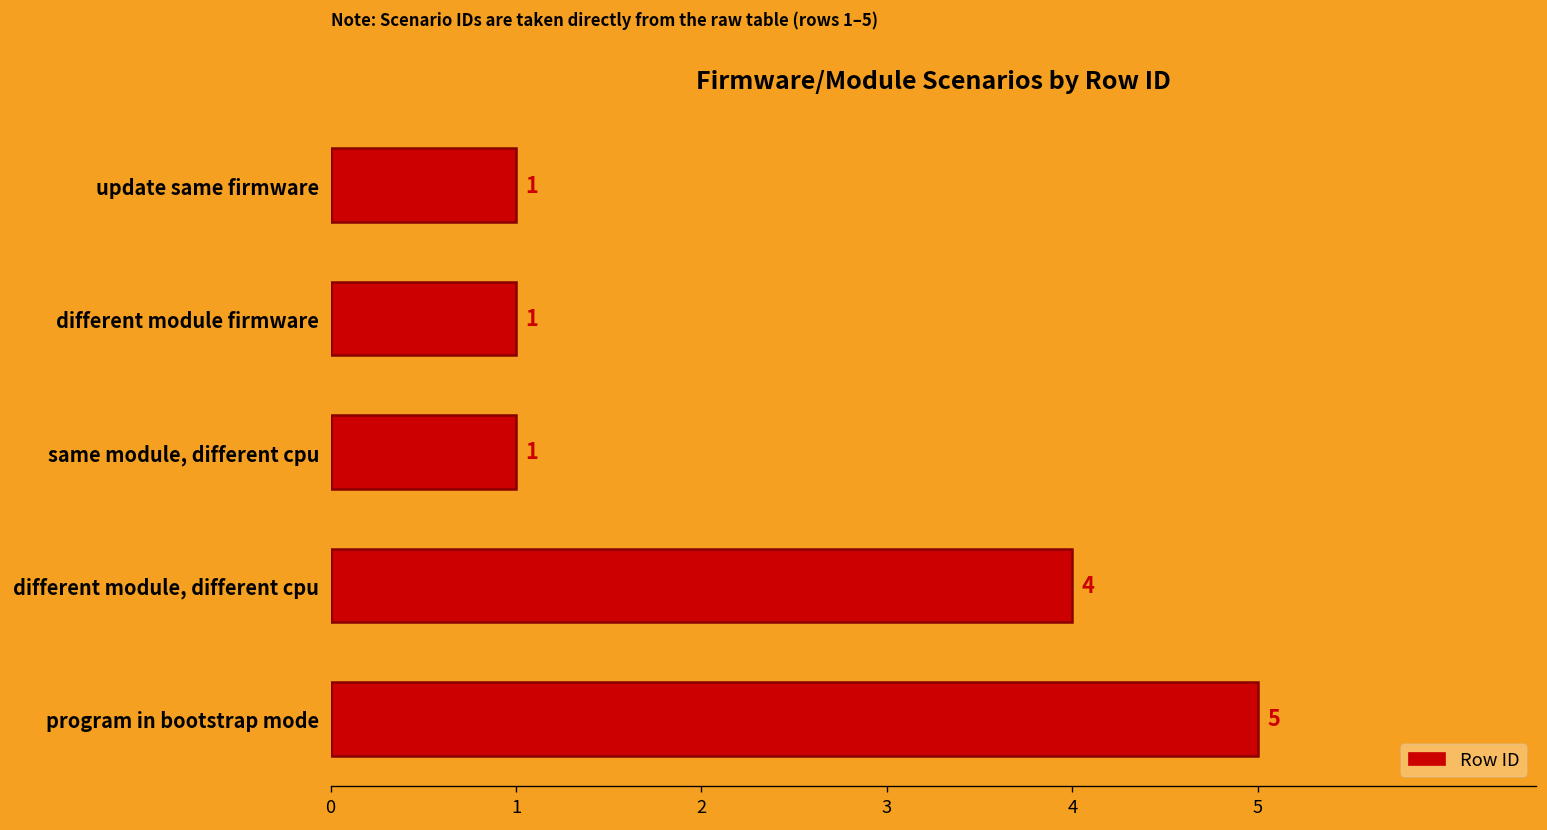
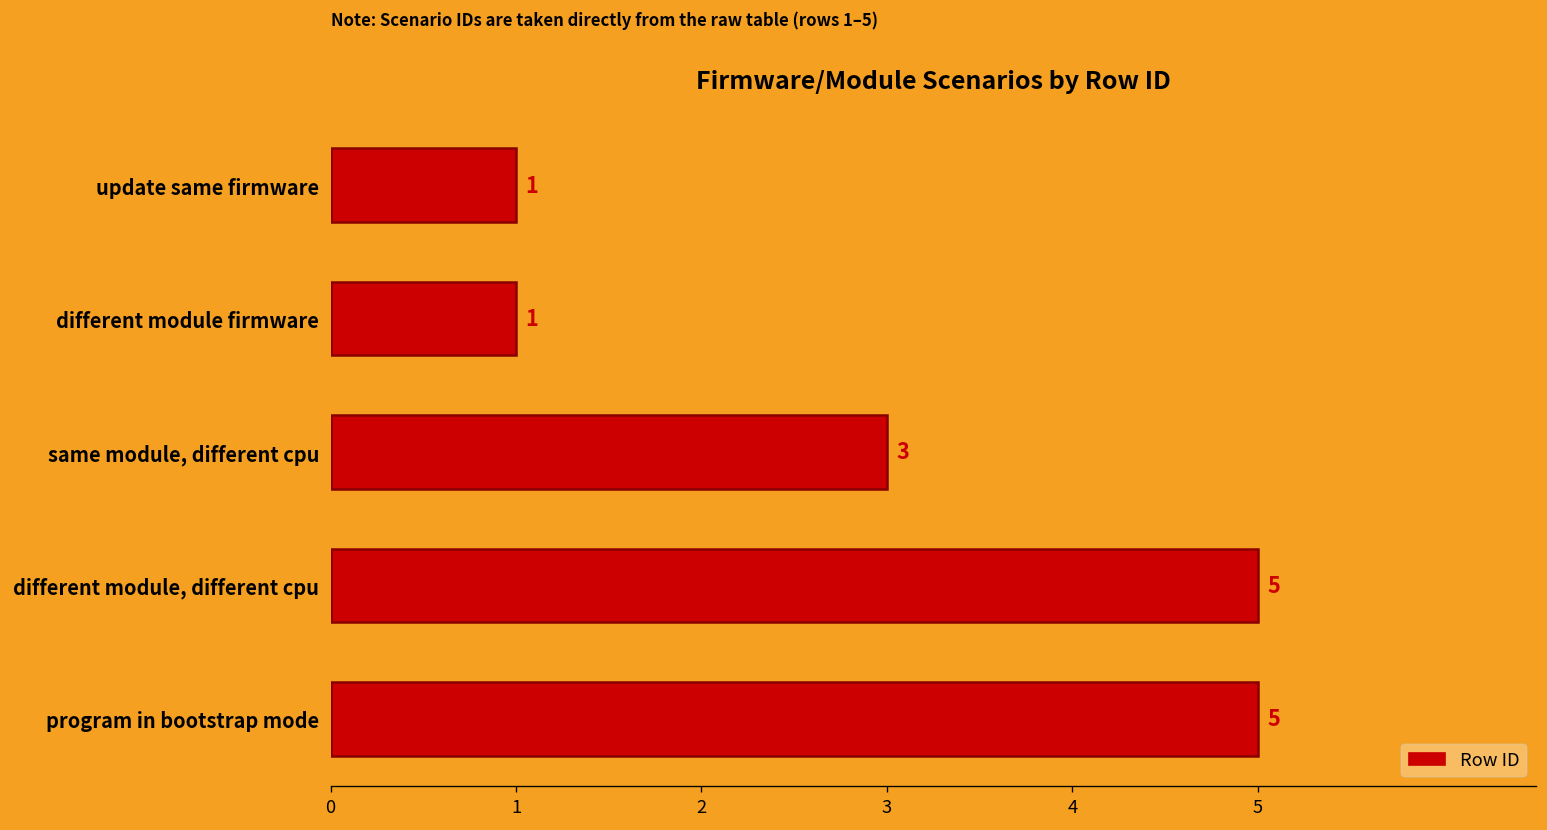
same module, different cpu: 1 -> 3
different module, different cpu: 4 -> 5
